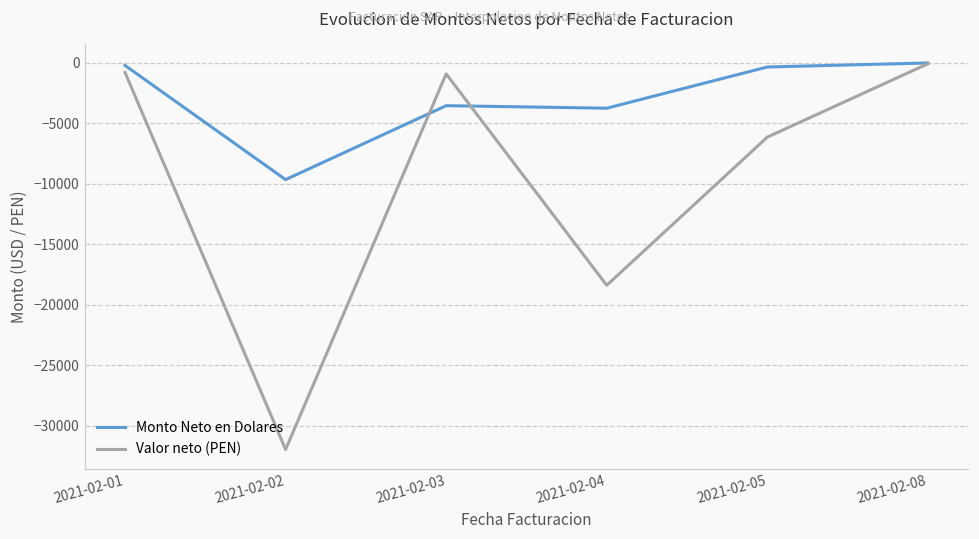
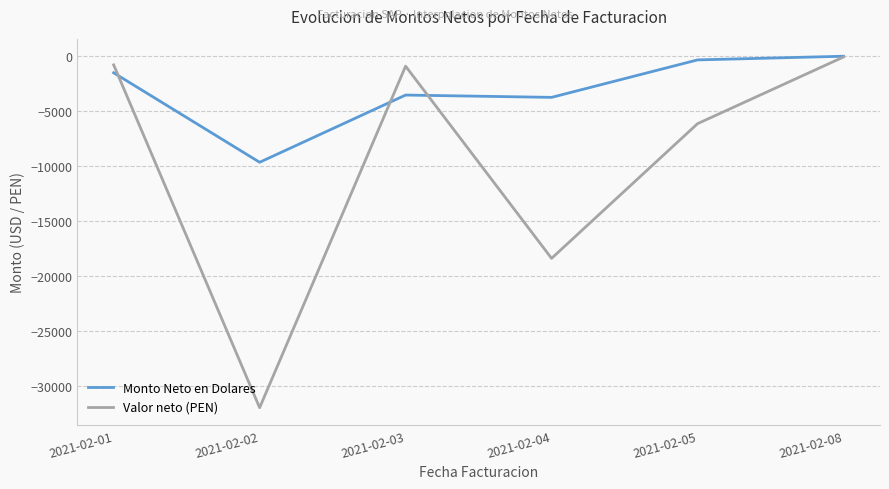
Monto Neto en Dolares, 2021-02-01: -200 -> -1500
